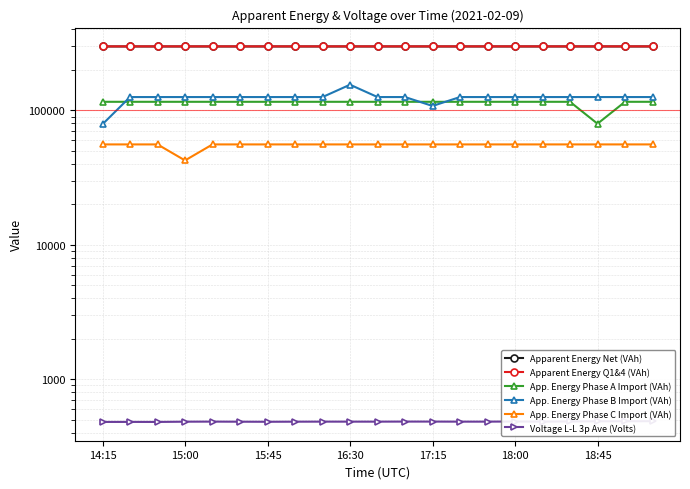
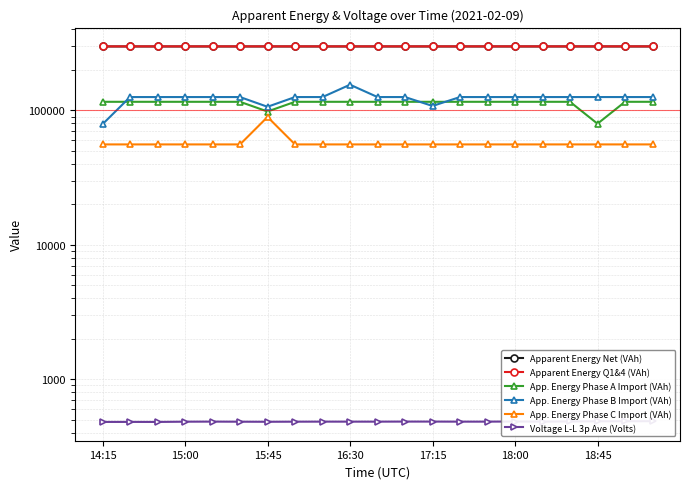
App. Energy Phase C Import (VAh), 15:00: 42000 -> 56000
App. Energy Phase A Import (VAh), 15:45: 120000 -> 100000
App. Energy Phase B Import (VAh), 15:45: 130000 -> 110000
App. Energy Phase C Import (VAh), 15:45: 56000 -> 90000
